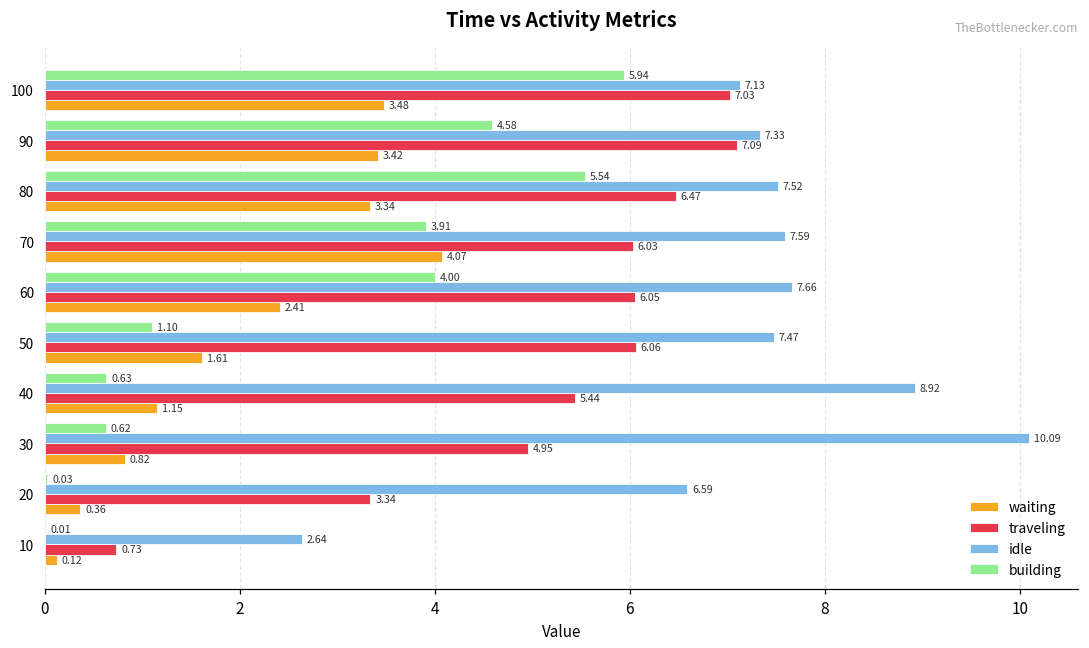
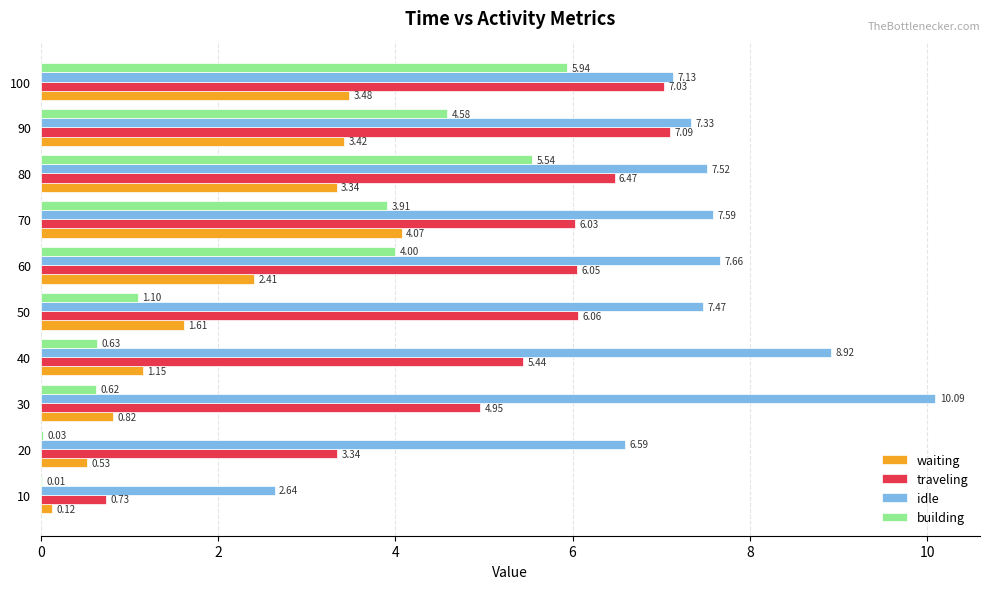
waiting, 20: 0.36 -> 0.53
